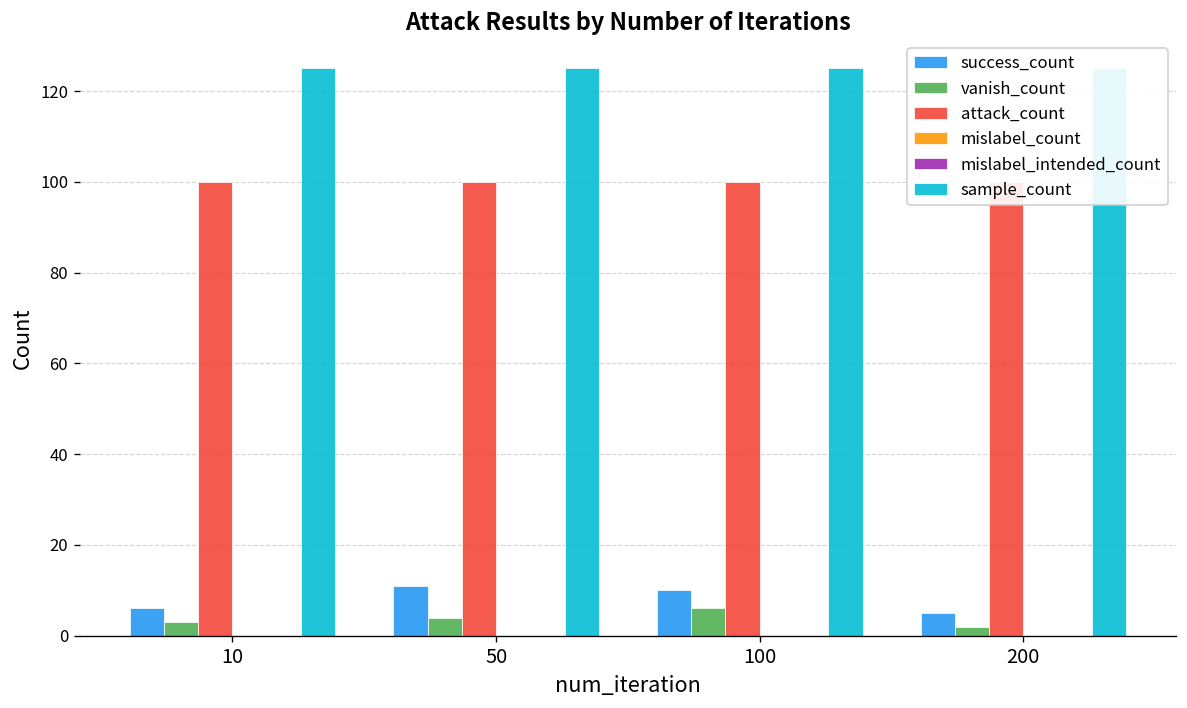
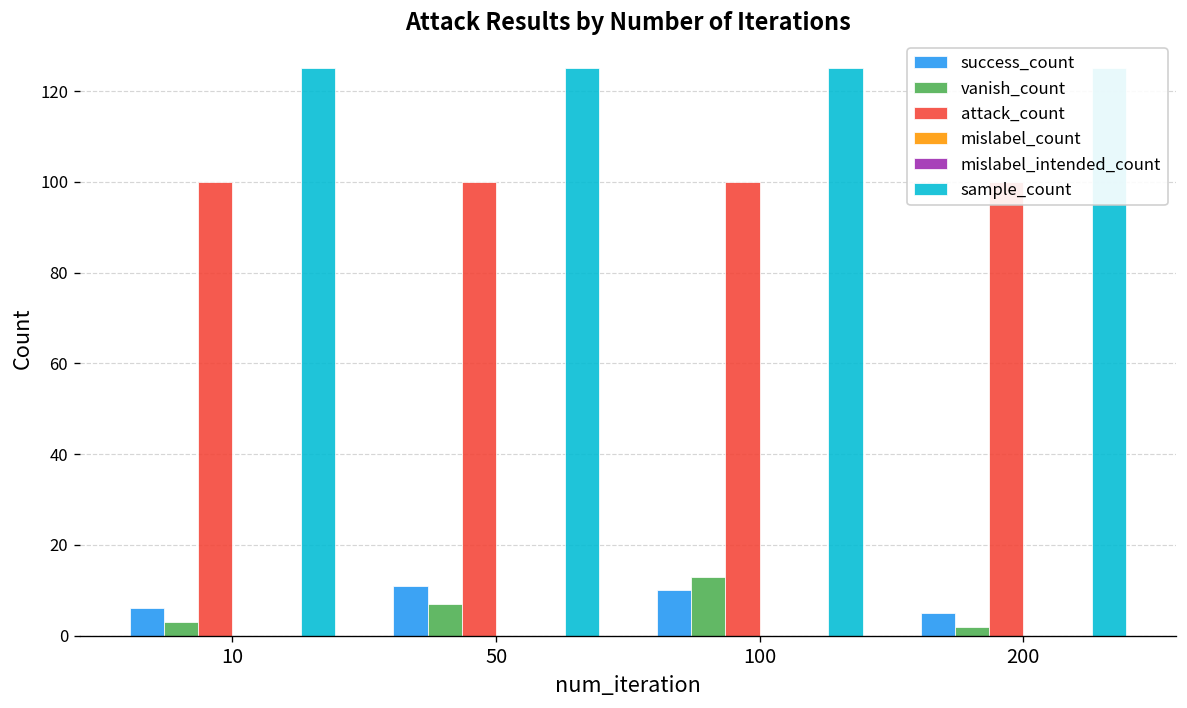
vanish_count, 50: 4 -> 7
vanish_count, 100: 6 -> 13
